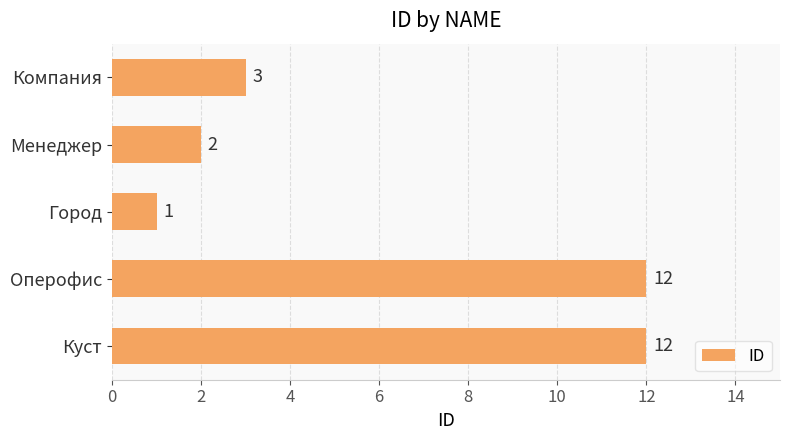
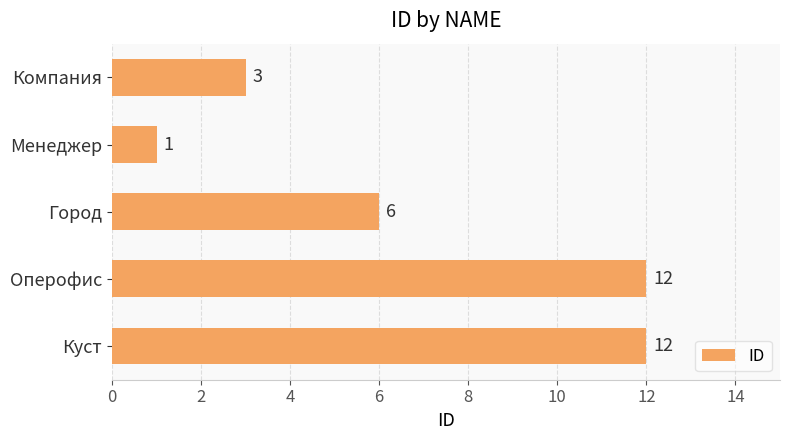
Менеджер: 2 -> 1
Город: 1 -> 6
